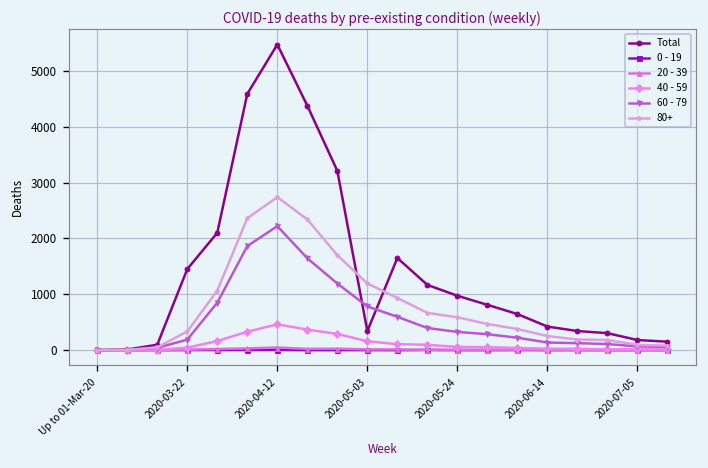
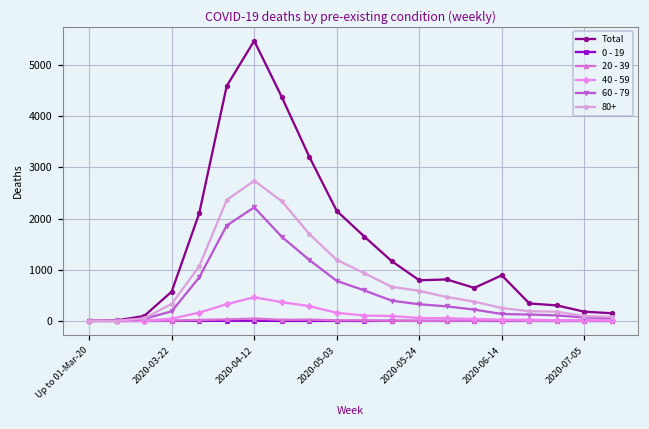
Total, 2020-03-22: 1500 -> 600
Total, 2020-05-03: 300 -> 2200
Total, 2020-05-24: 1000 -> 800
Total, 2020-06-14: 400 -> 900
